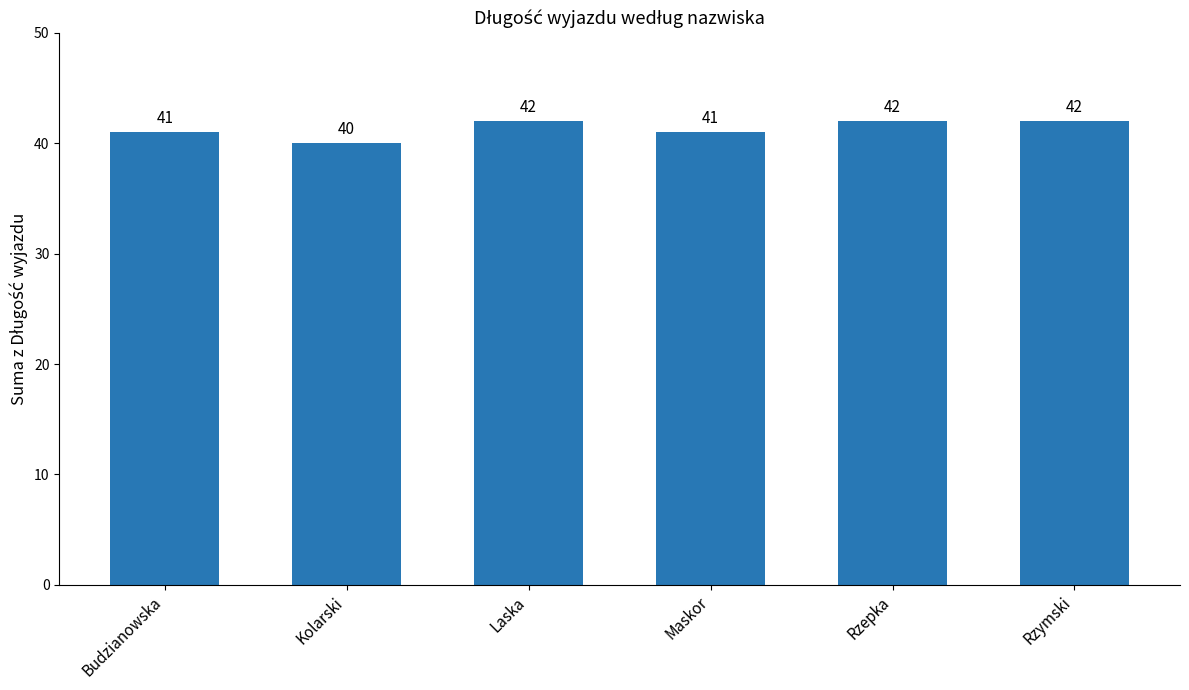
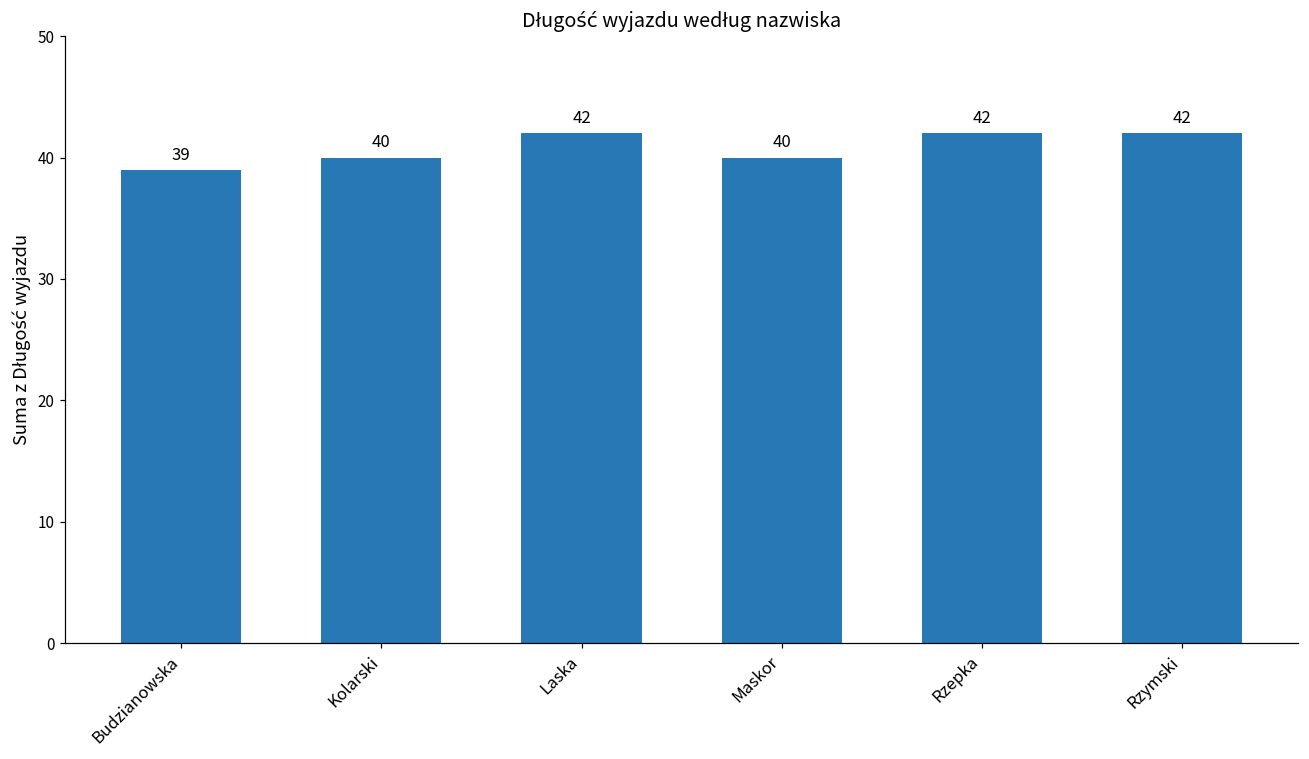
Budzianowska: 41 -> 39
Maskor: 41 -> 40
